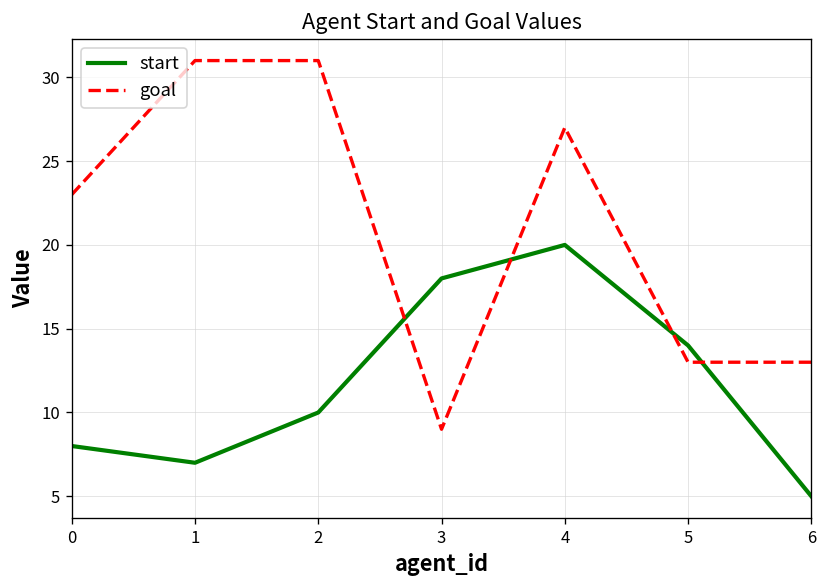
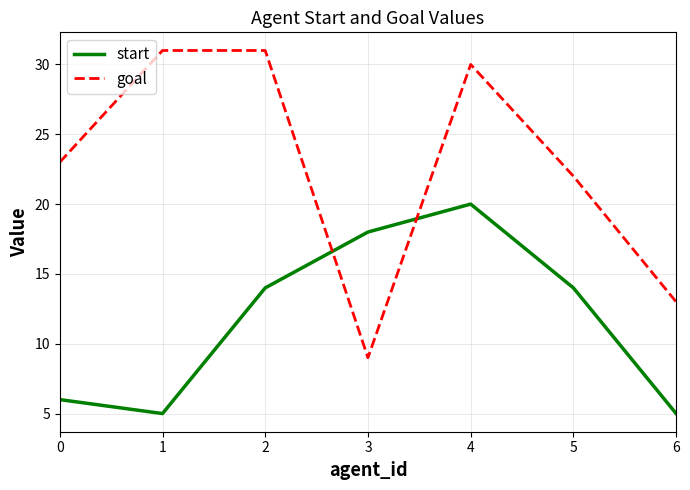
start, 0: 8 -> 6
start, 1: 7 -> 5
start, 2: 10 -> 14
goal, 4: 27 -> 30
goal, 5: 13 -> 22
